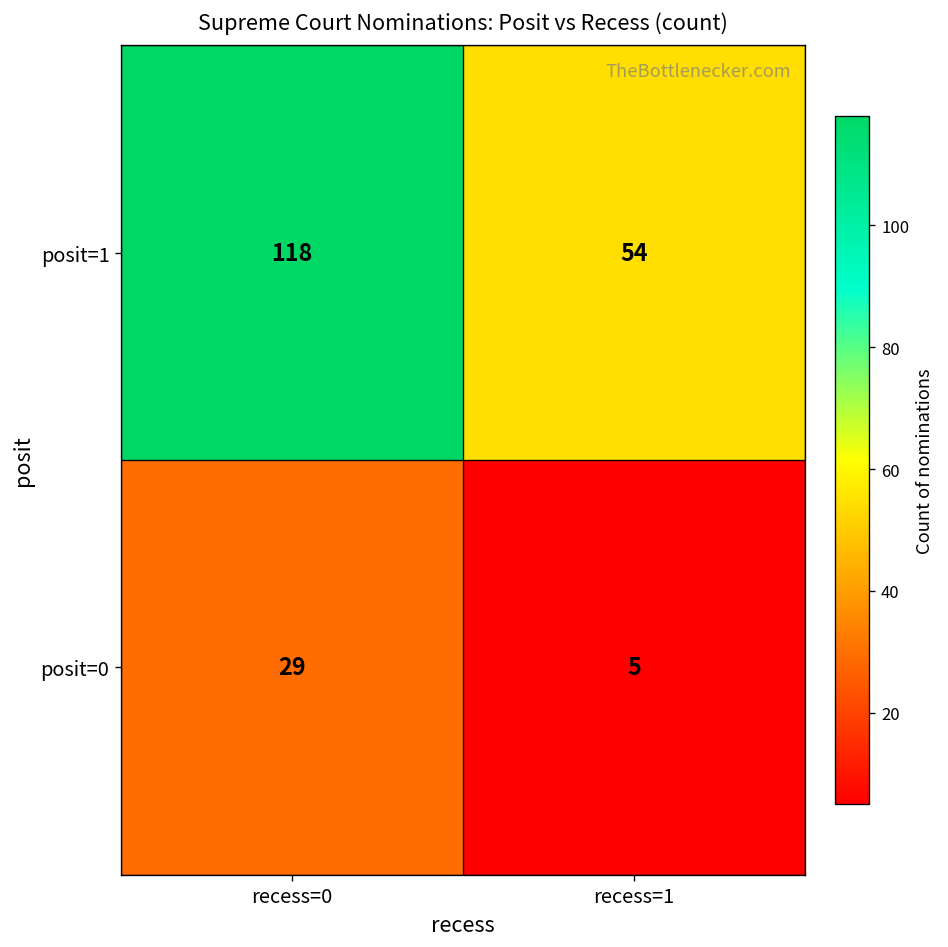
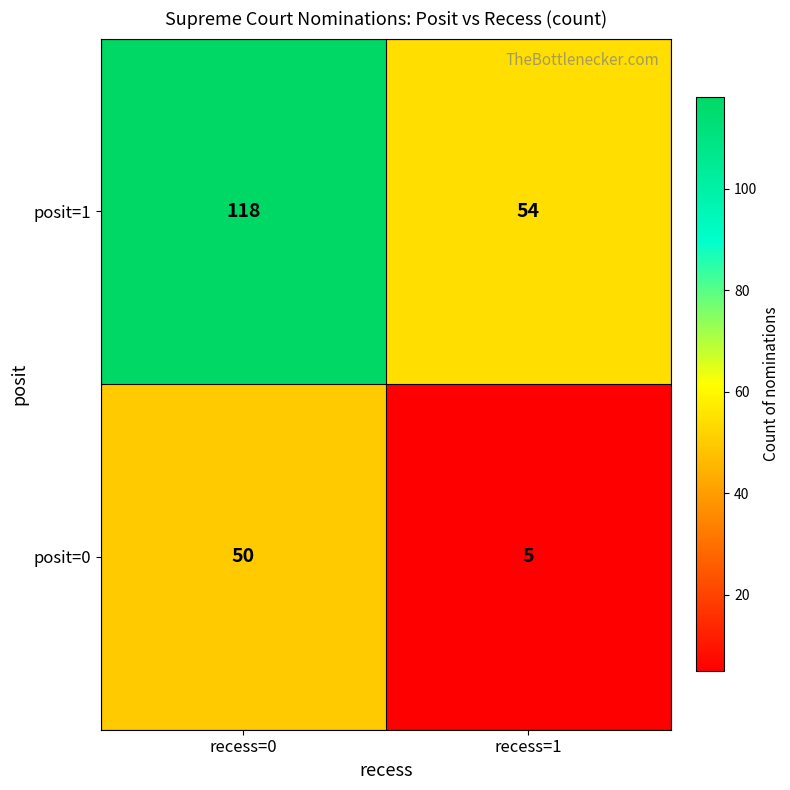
posit=0, recess=0: 29 -> 50
